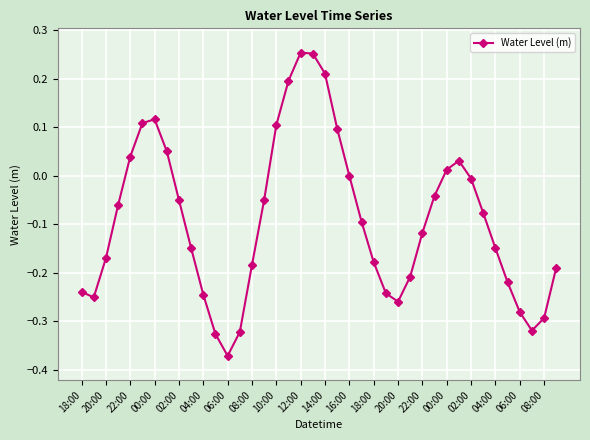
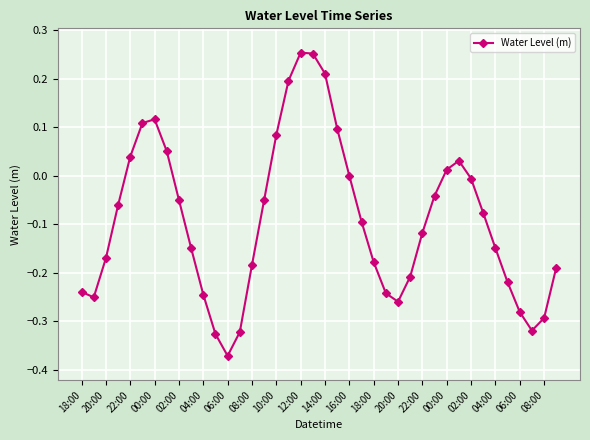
10:00: 0.10 -> 0.08
